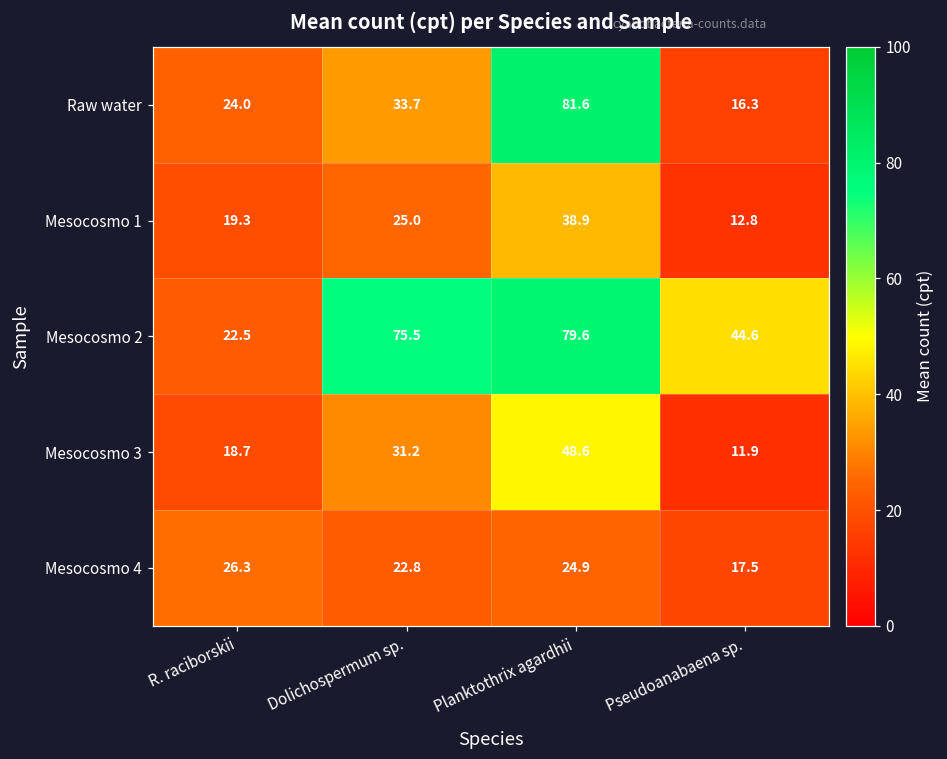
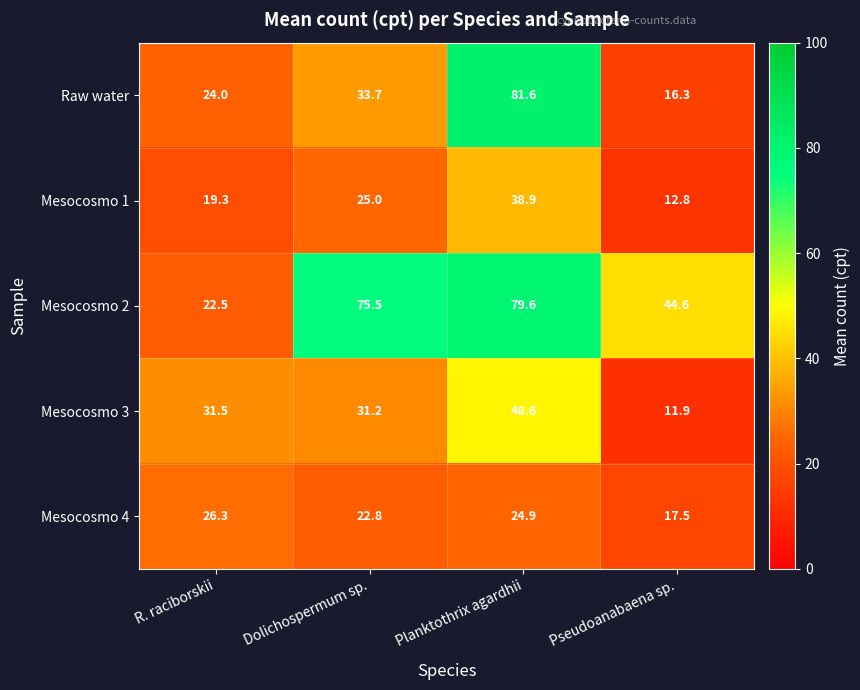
Mesocosmo 3, R. raciborskii: 18.7 -> 31.5
